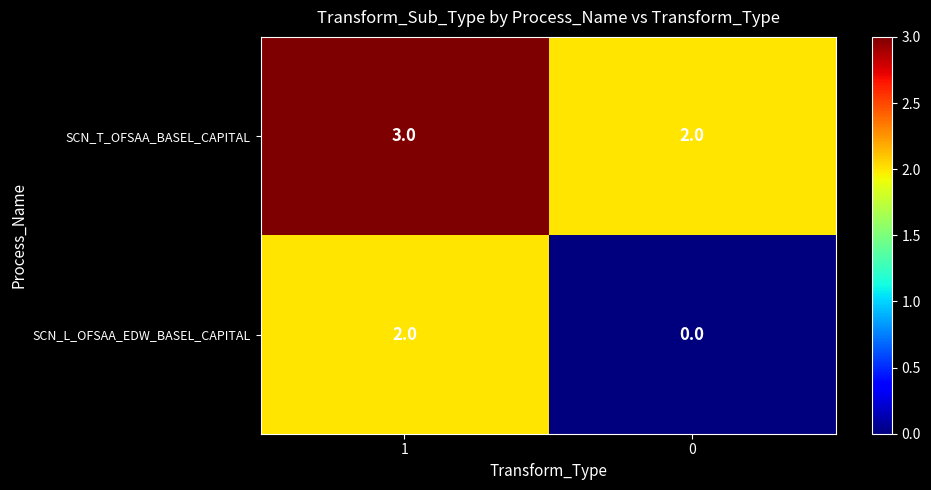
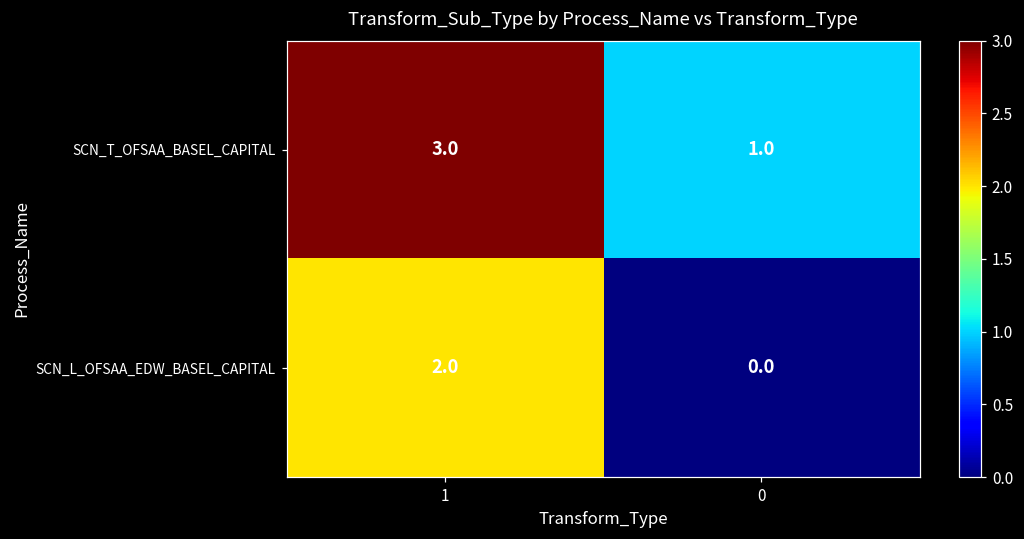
SCN_T_OFSAA_BASEL_CAPITAL, 0: 2.0 -> 1.0
